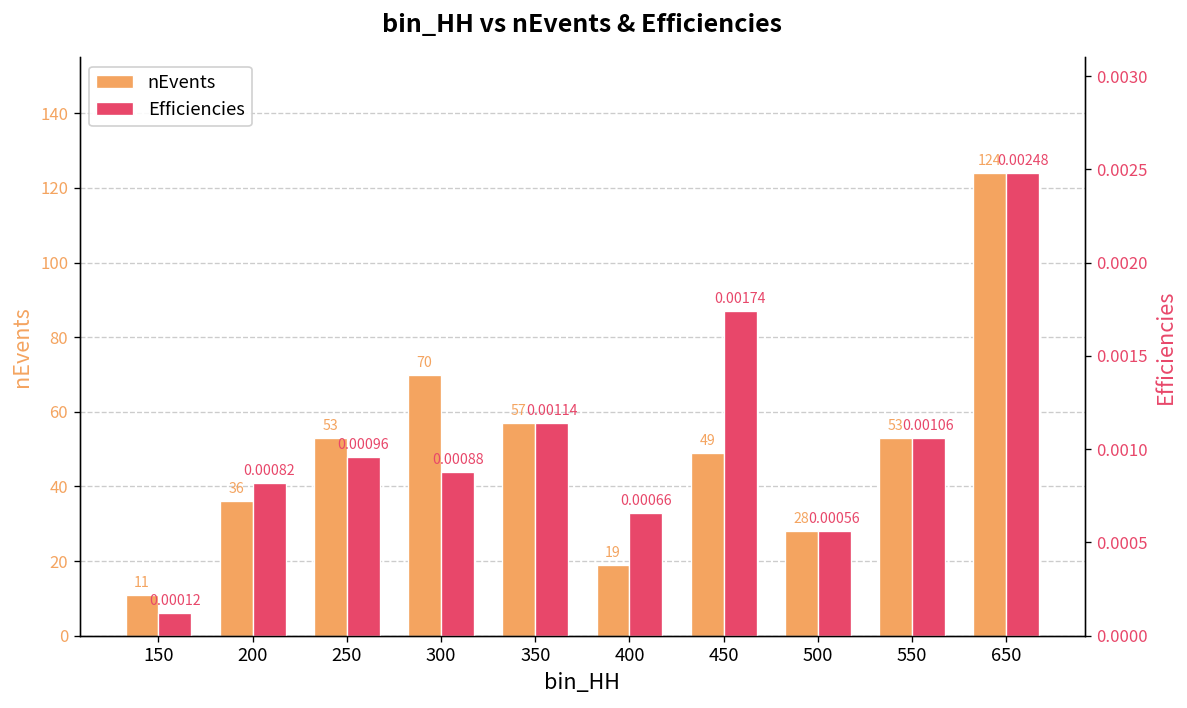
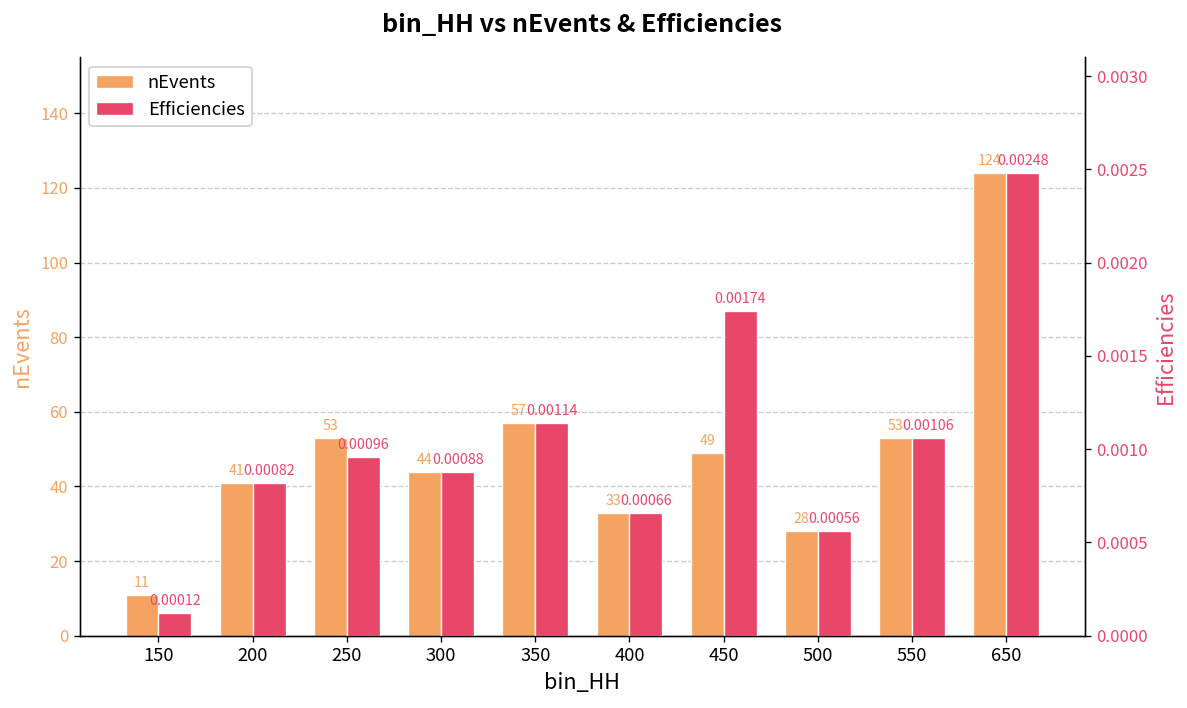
nEvents, 200: 36 -> 41
nEvents, 300: 70 -> 44
nEvents, 400: 19 -> 33
